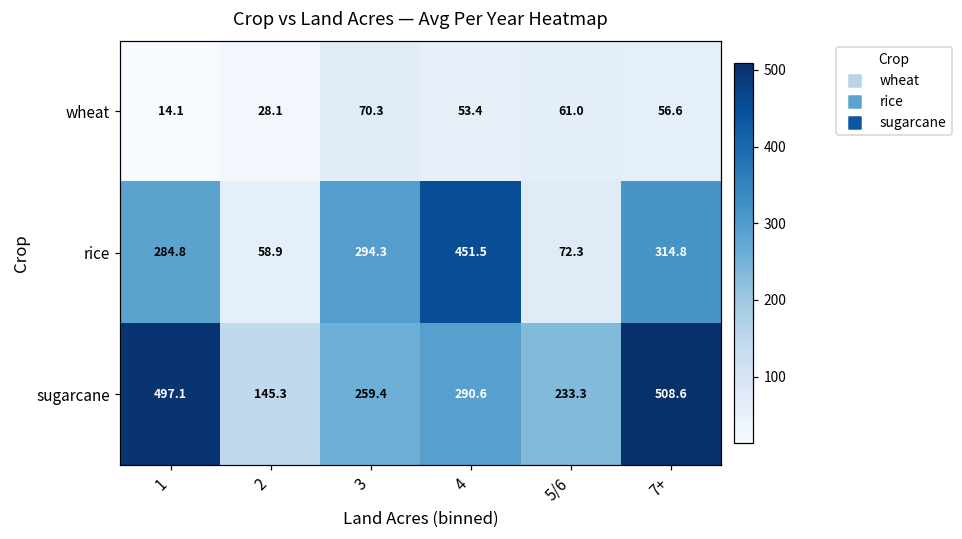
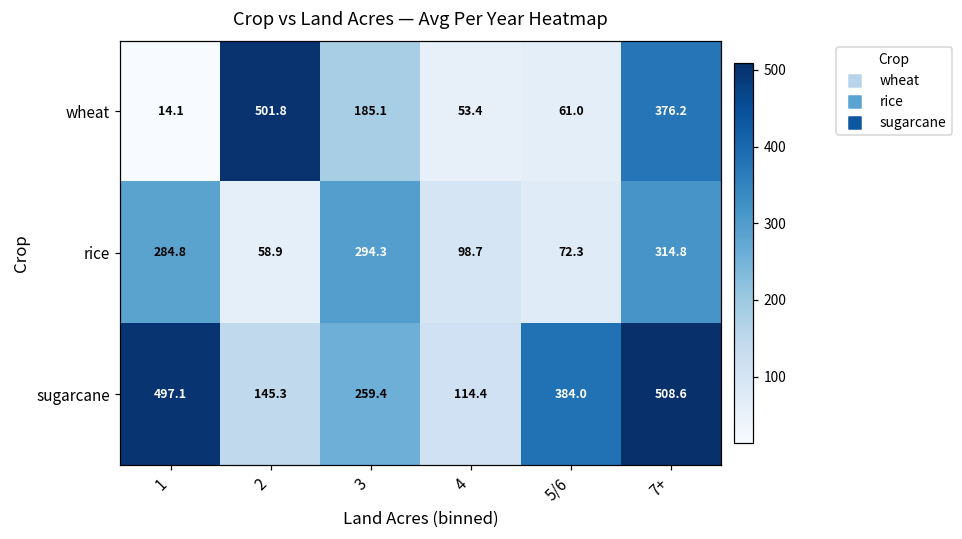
wheat, 2: 28.1 -> 501.8
wheat, 3: 70.3 -> 185.1
wheat, 7+: 56.6 -> 376.2
rice, 4: 451.5 -> 98.7
sugarcane, 4: 290.6 -> 114.4
sugarcane, 5/6: 233.3 -> 384.0
